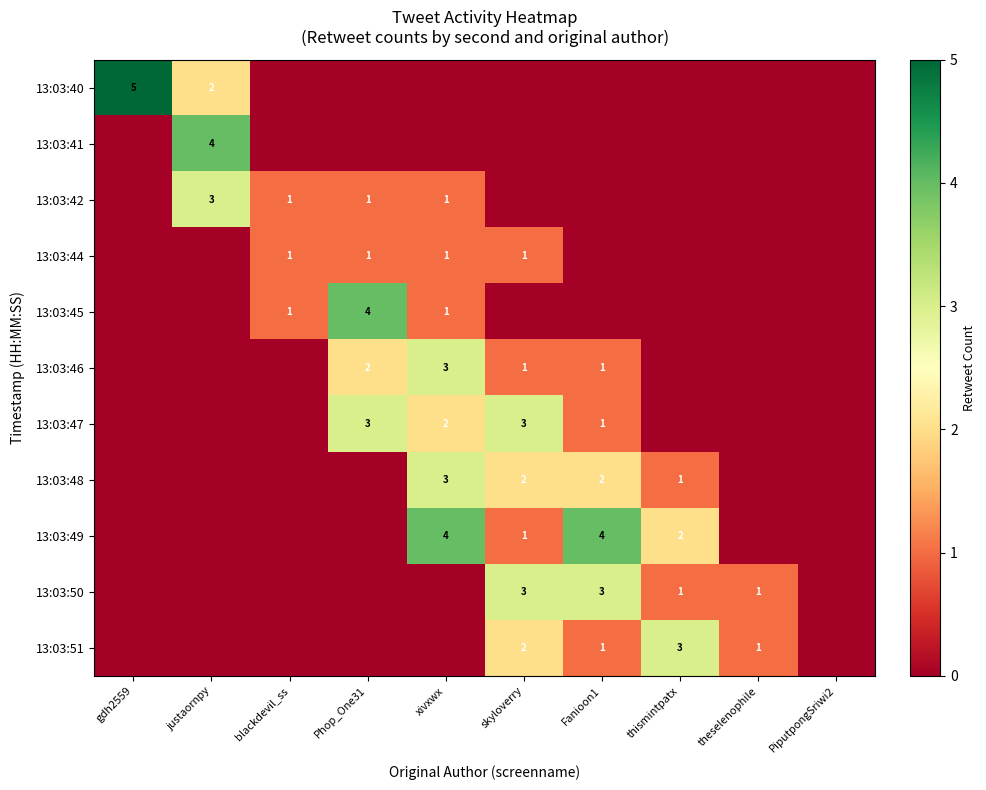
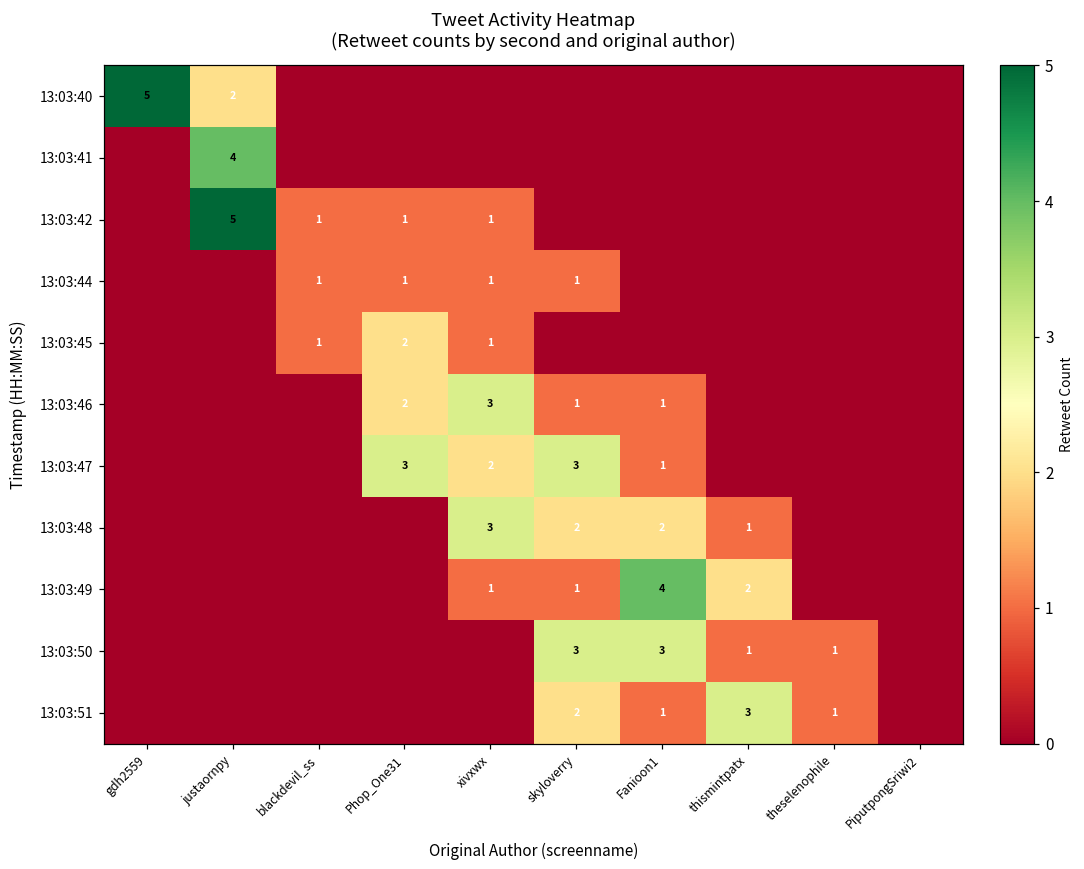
13:03:42, justaornpy: 3 -> 5
13:03:45, Phop_One31: 4 -> 2
13:03:49, xivxwx: 4 -> 1
